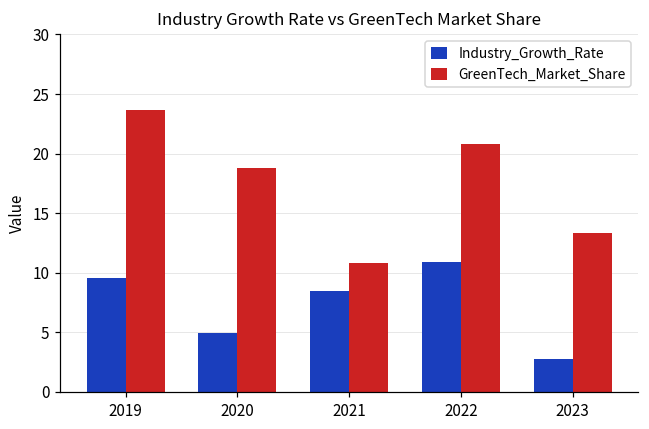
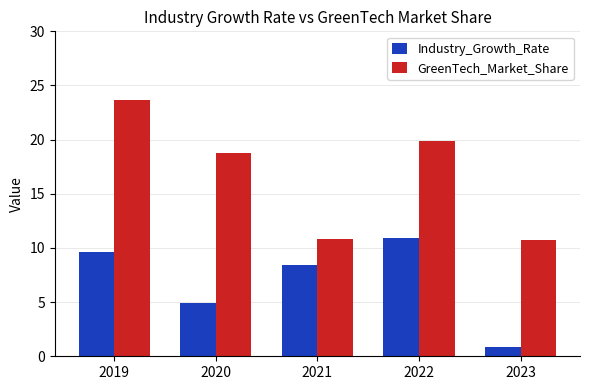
GreenTech_Market_Share, 2022: 20.8 -> 19.9
Industry_Growth_Rate, 2023: 2.8 -> 0.9
GreenTech_Market_Share, 2023: 13.3 -> 10.7
